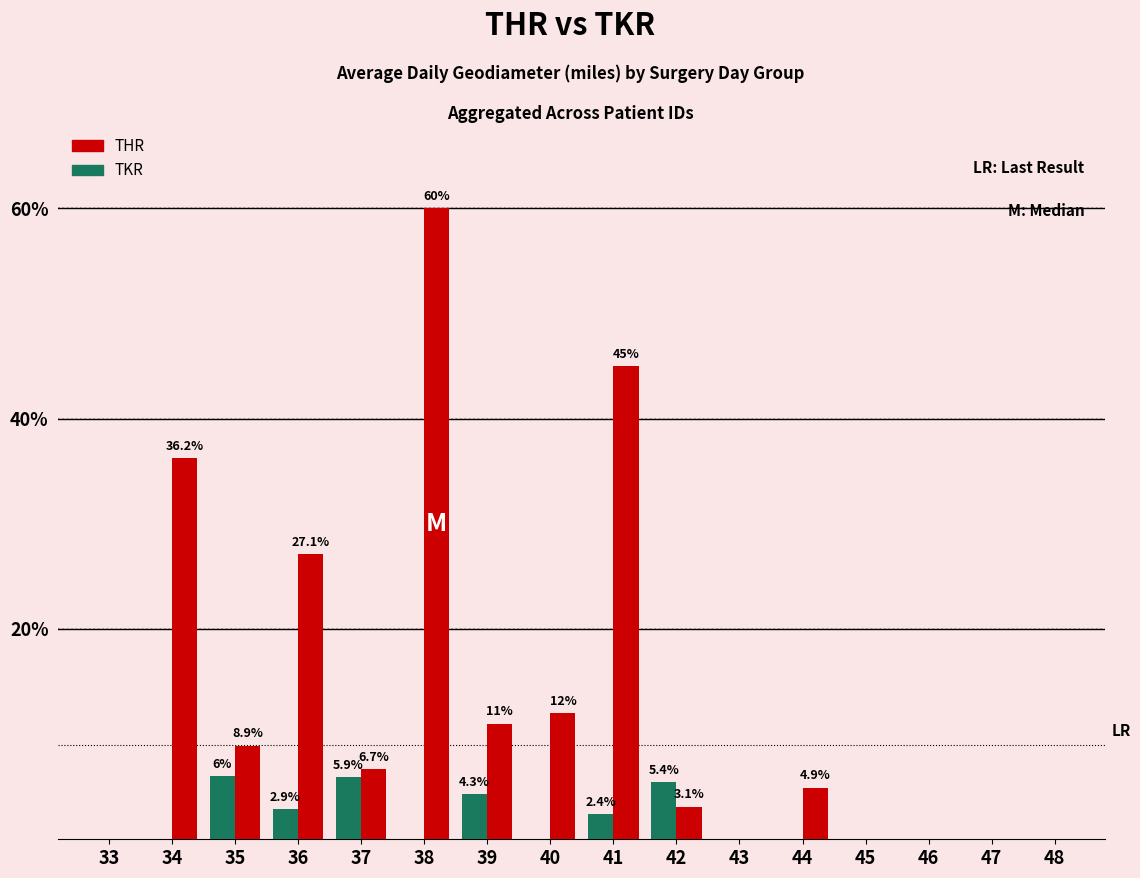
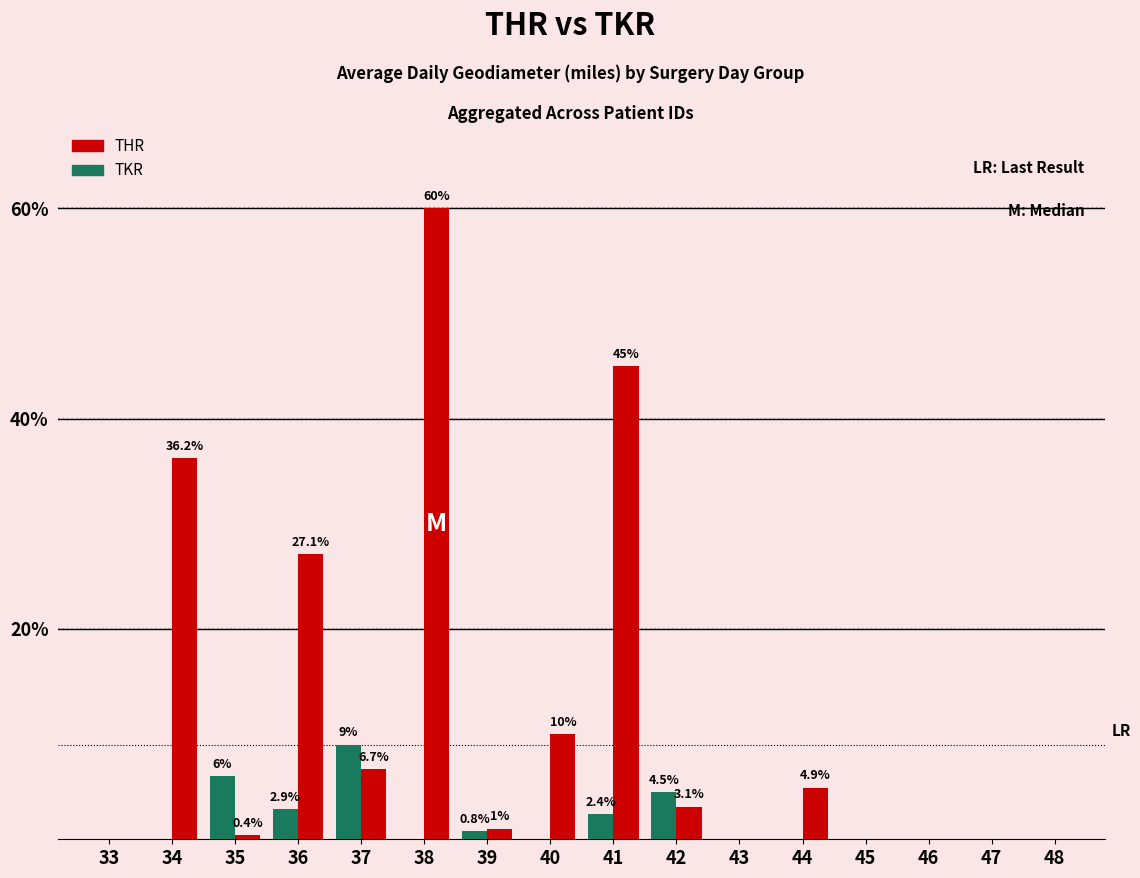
THR, 35: 8.9% -> 0.4%
TKR, 37: 5.9% -> 9%
TKR, 39: 4.3% -> 0.8%
THR, 39: 11% -> 1%
THR, 40: 12% -> 10%
TKR, 42: 5.4% -> 4.5%
